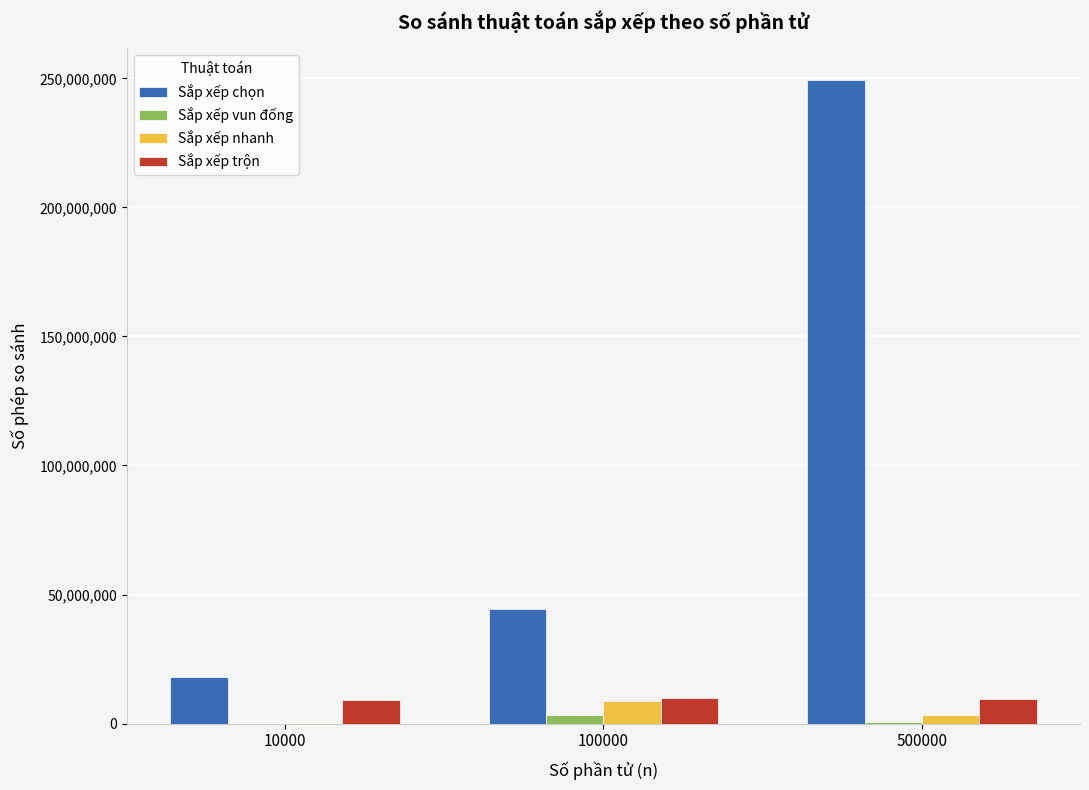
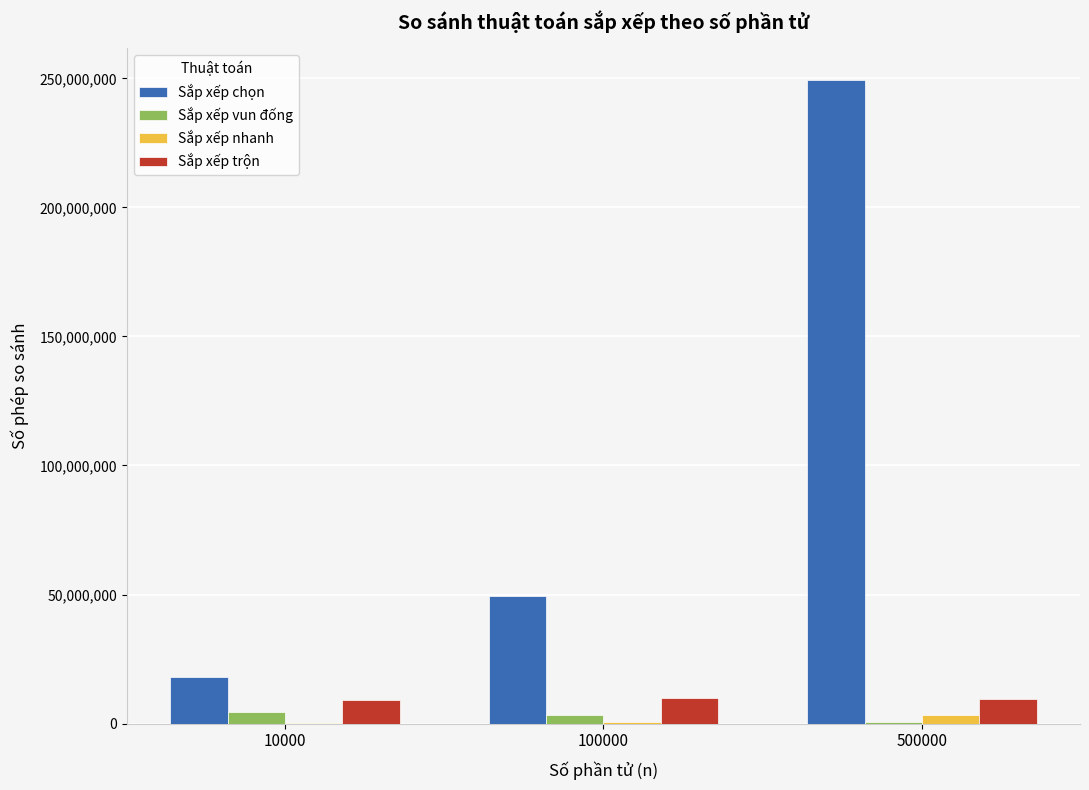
Sắp xếp vun đống, 10000: 0 -> 4,000,000
Sắp xếp chọn, 100000: 44,000,000 -> 49,000,000
Sắp xếp nhanh, 100000: 9,000,000 -> 1,000,000
